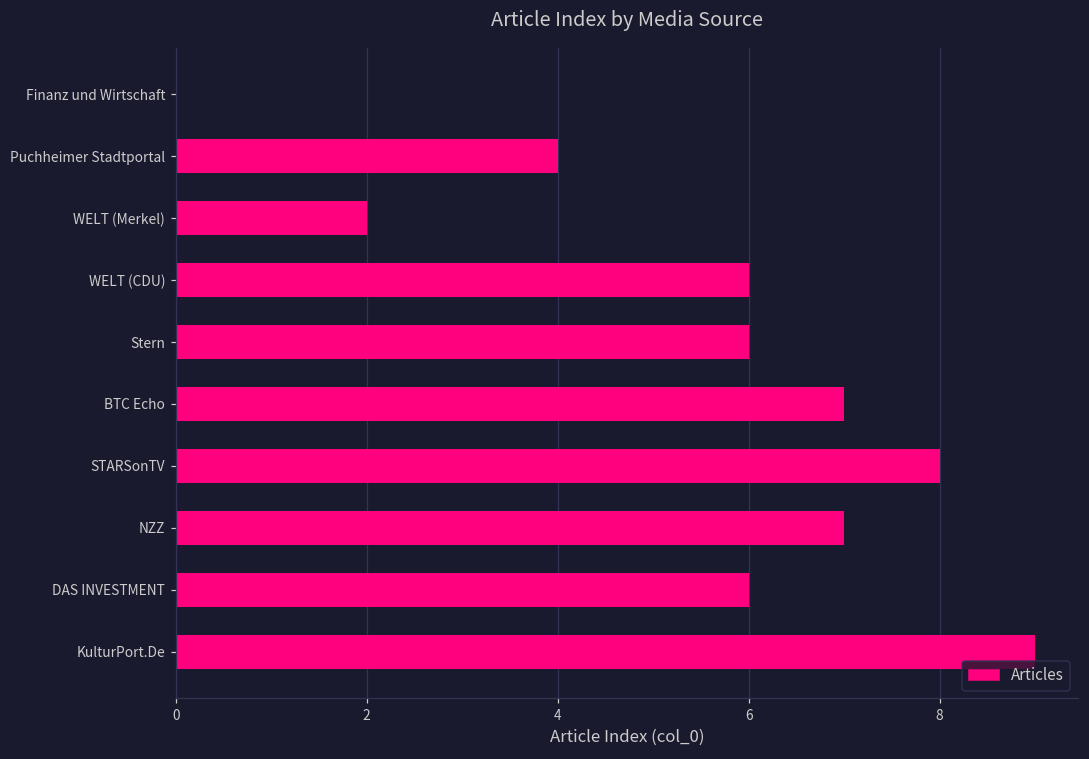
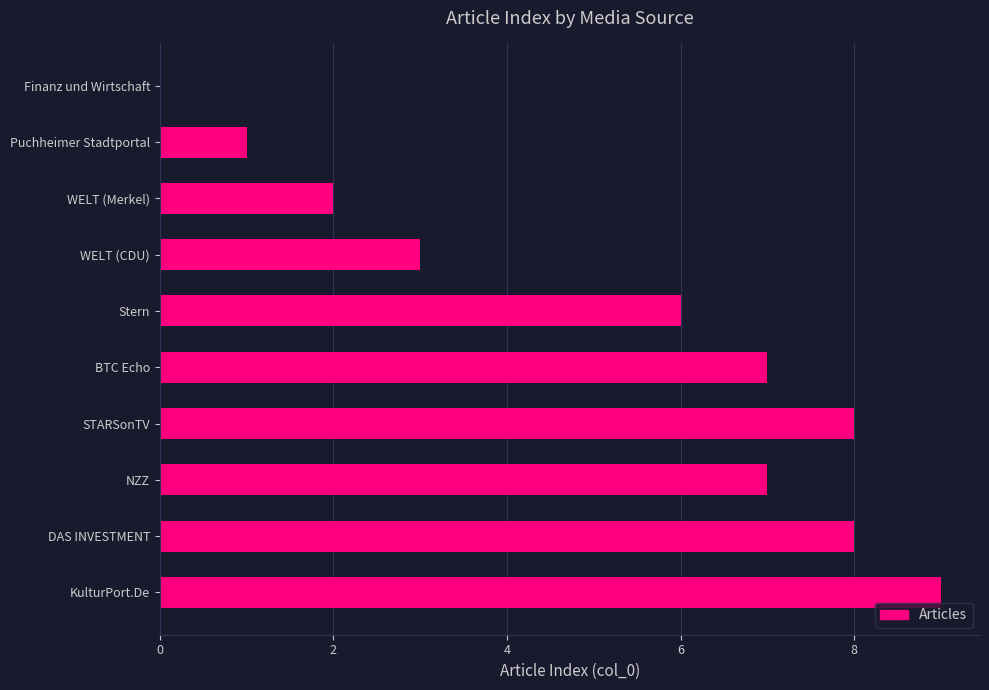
Puchheimer Stadtportal: 4 -> 1
WELT (CDU): 6 -> 3
DAS INVESTMENT: 6 -> 8
